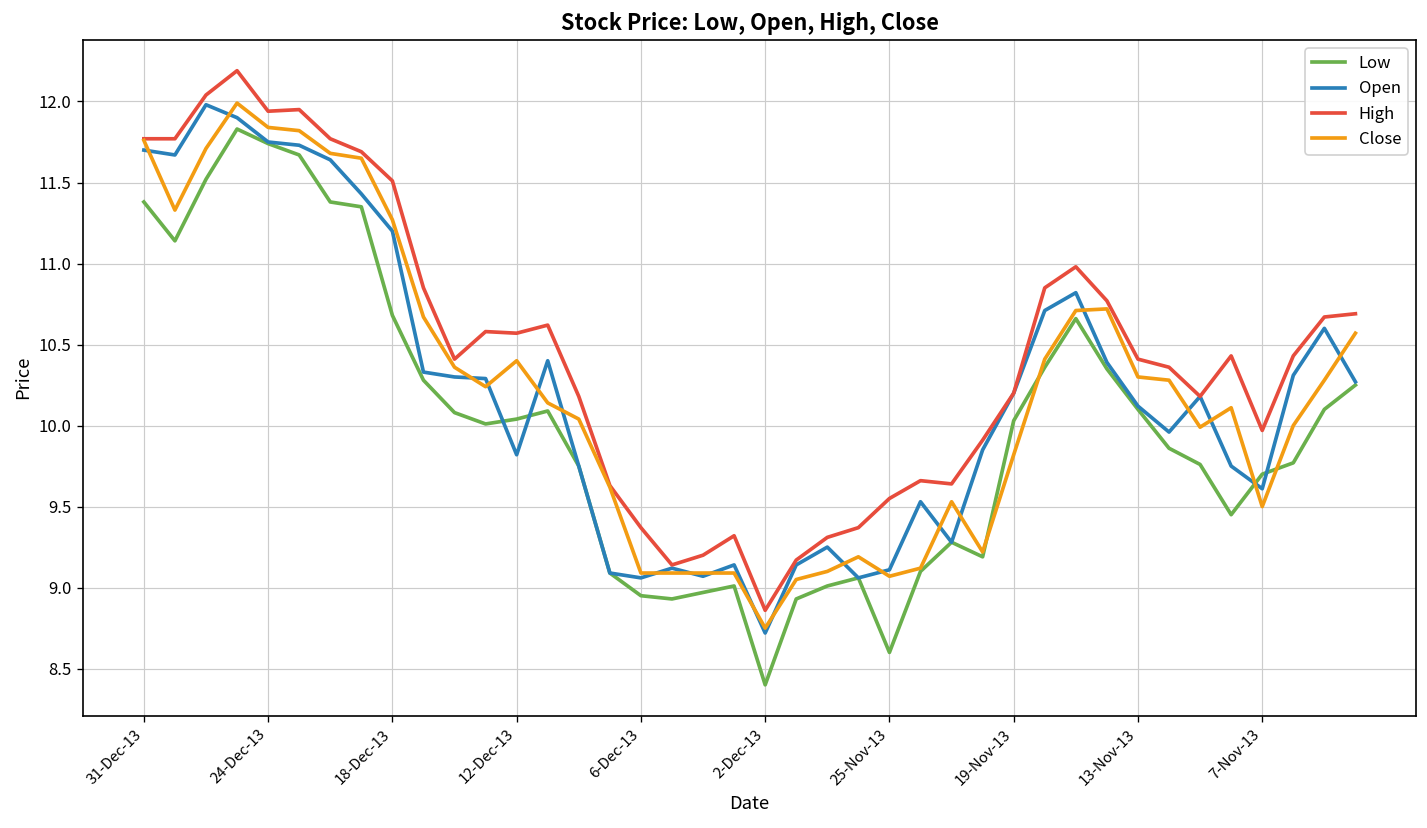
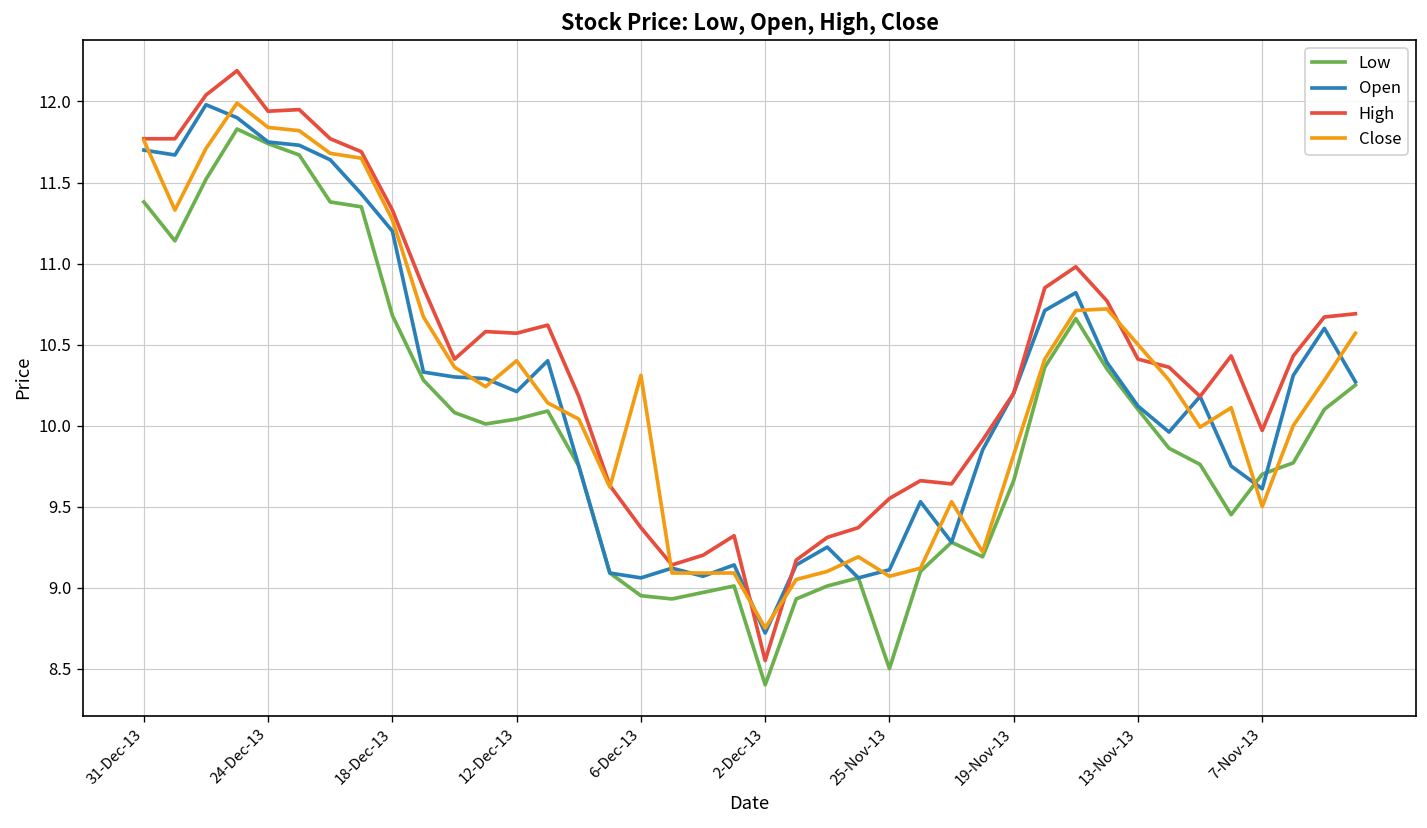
High, 18-Dec-13: 11.51 -> 11.33
Open, 12-Dec-13: 9.82 -> 10.21
Close, 6-Dec-13: 9.09 -> 10.31
High, 2-Dec-13: 8.86 -> 8.55
Low, 25-Nov-13: 8.6 -> 8.5
Low, 19-Nov-13: 10.03 -> 9.66
Close, 13-Nov-13: 10.3 -> 10.5
